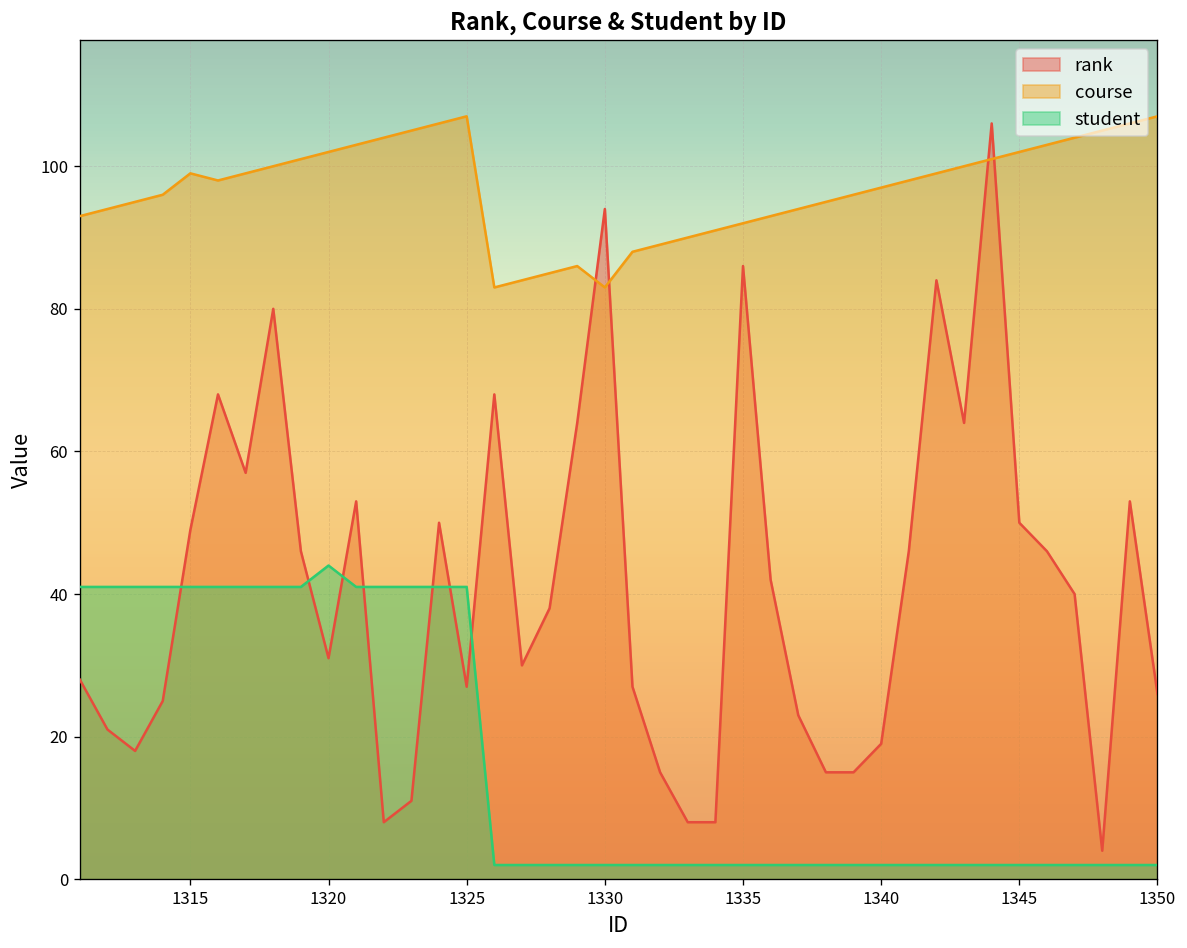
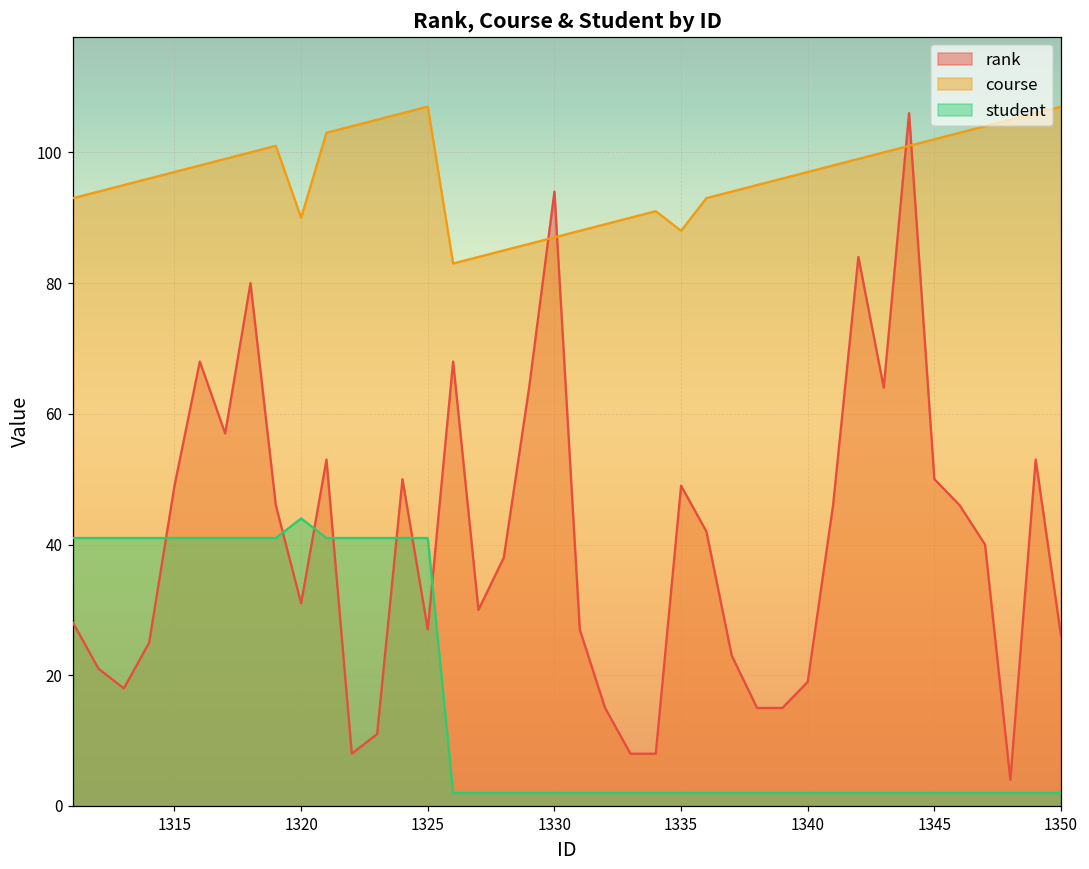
course, 1315: 99 -> 97
course, 1320: 102 -> 90
course, 1330: 83 -> 87
rank, 1335: 86 -> 49
course, 1335: 92 -> 88
